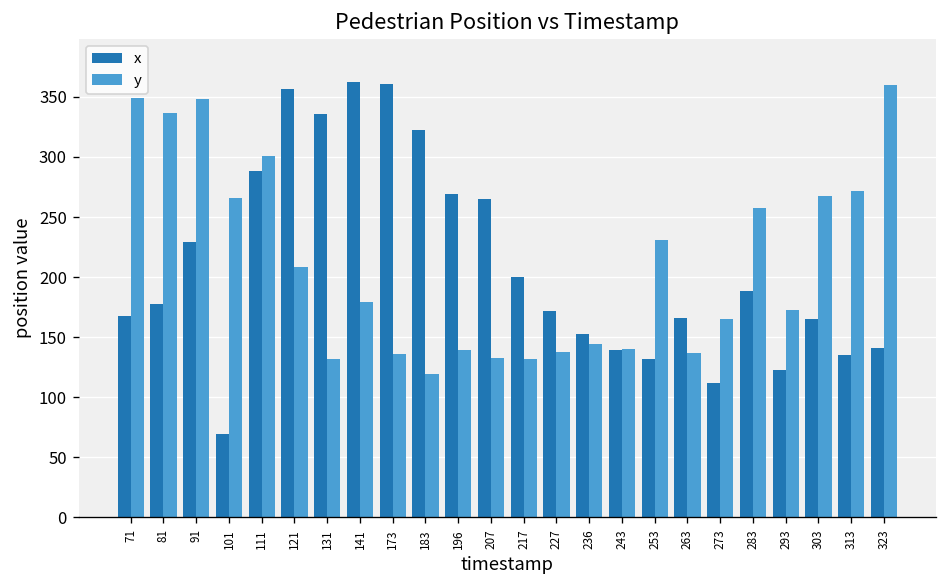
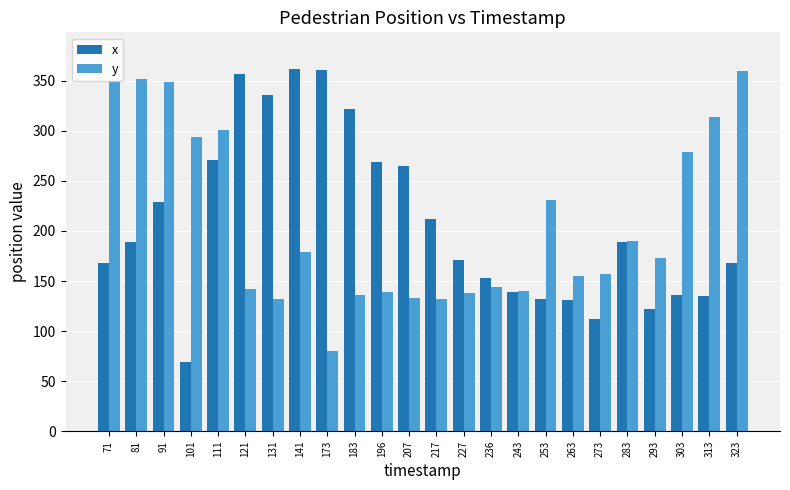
x, 81: 178 -> 189
y, 81: 336 -> 352
y, 101: 266 -> 293
x, 111: 289 -> 271
y, 121: 208 -> 142
y, 173: 136 -> 80
y, 183: 119 -> 136
x, 217: 200 -> 212
x, 263: 166 -> 131
y, 263: 137 -> 155
y, 273: 166 -> 157
y, 283: 257 -> 190
x, 303: 165 -> 136
y, 303: 267 -> 278
y, 313: 272 -> 314
x, 323: 141 -> 168
